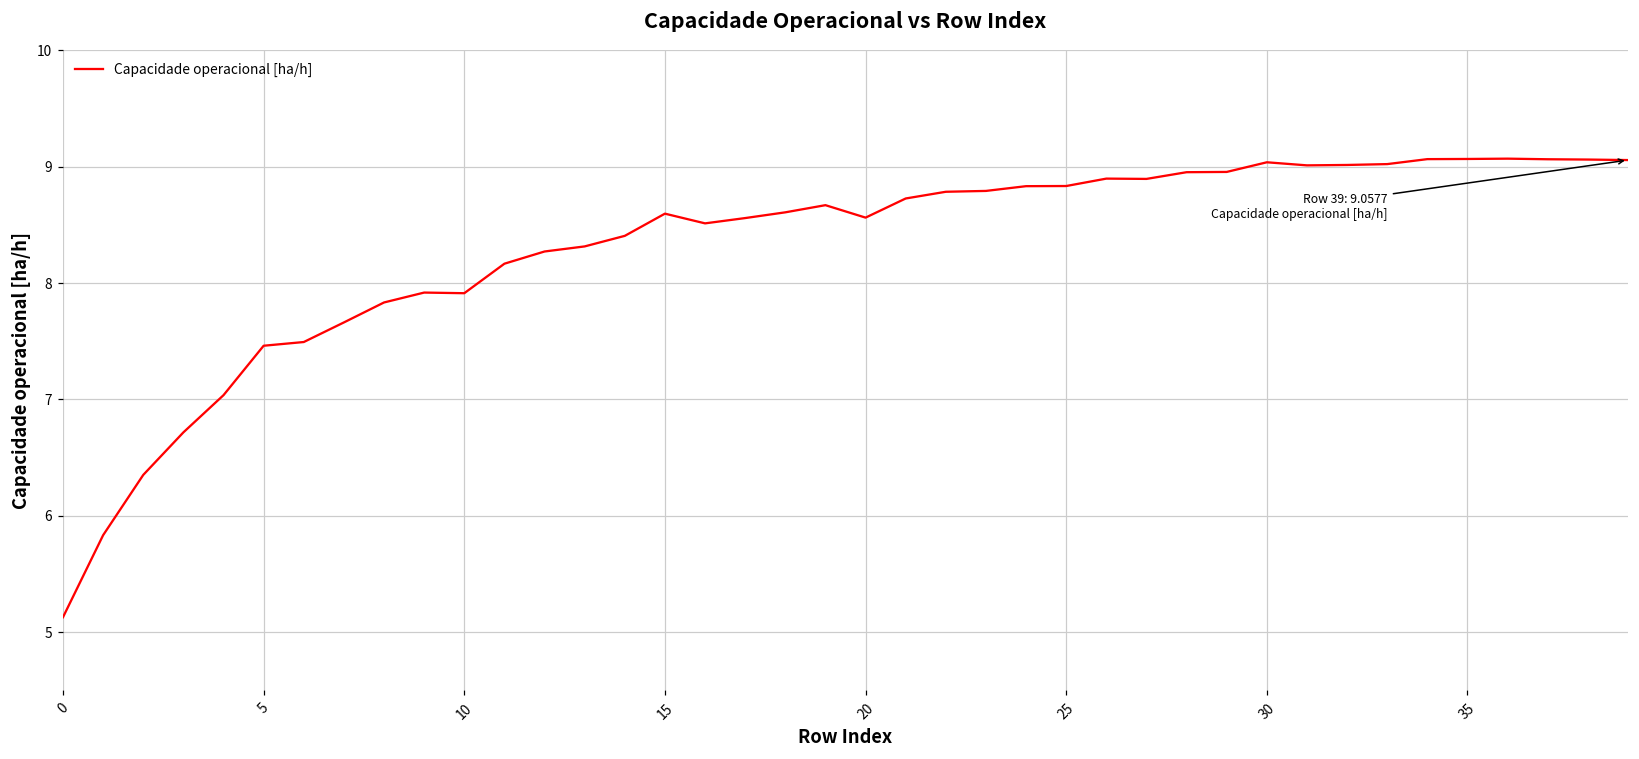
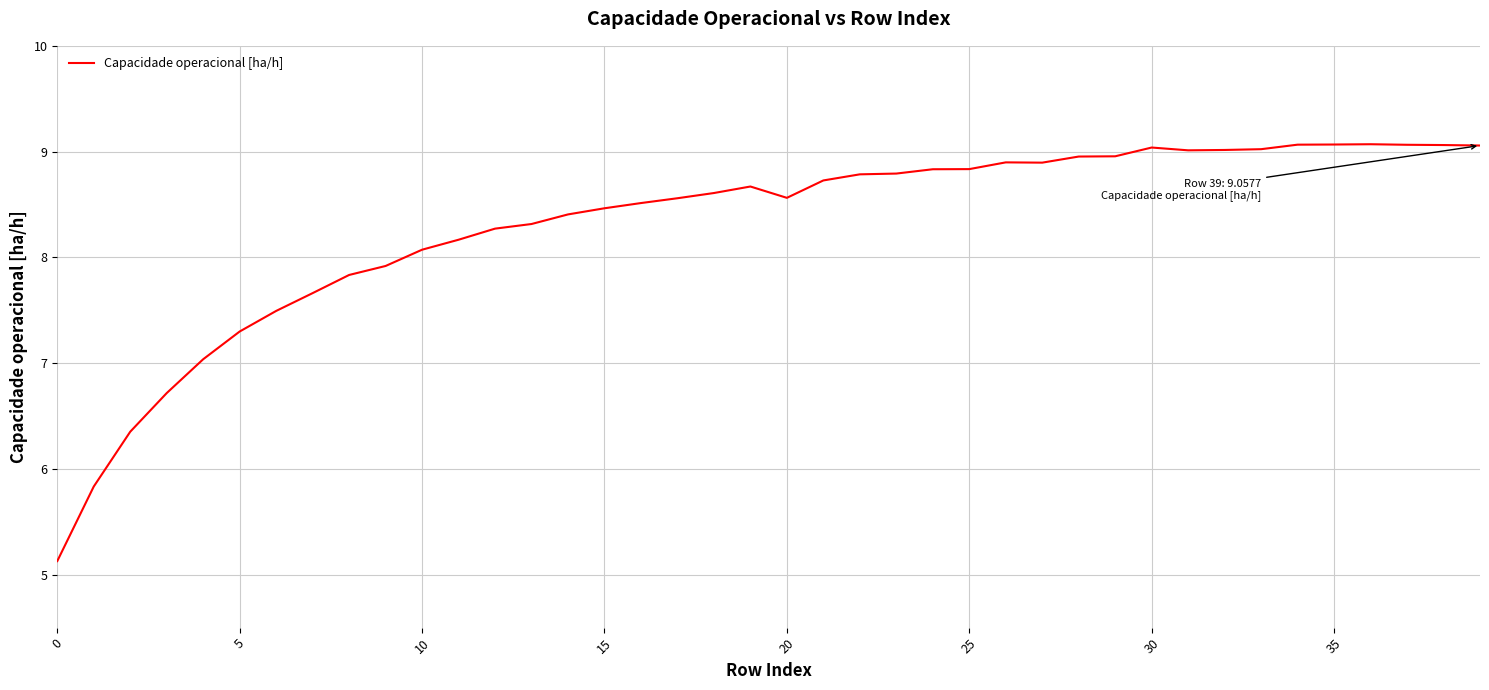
5: 7.46 -> 7.30
10: 7.91 -> 8.07
15: 8.60 -> 8.46
